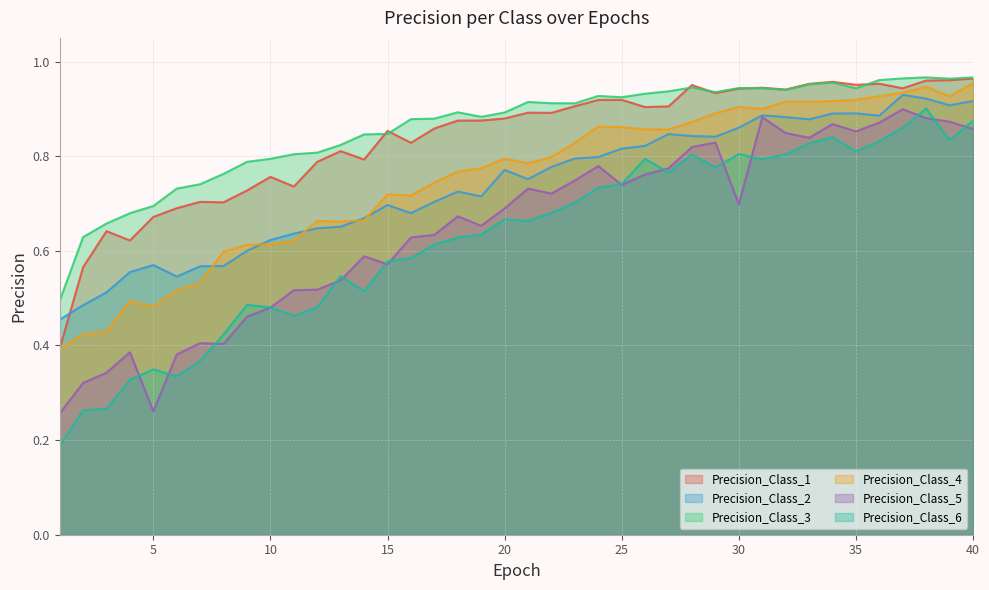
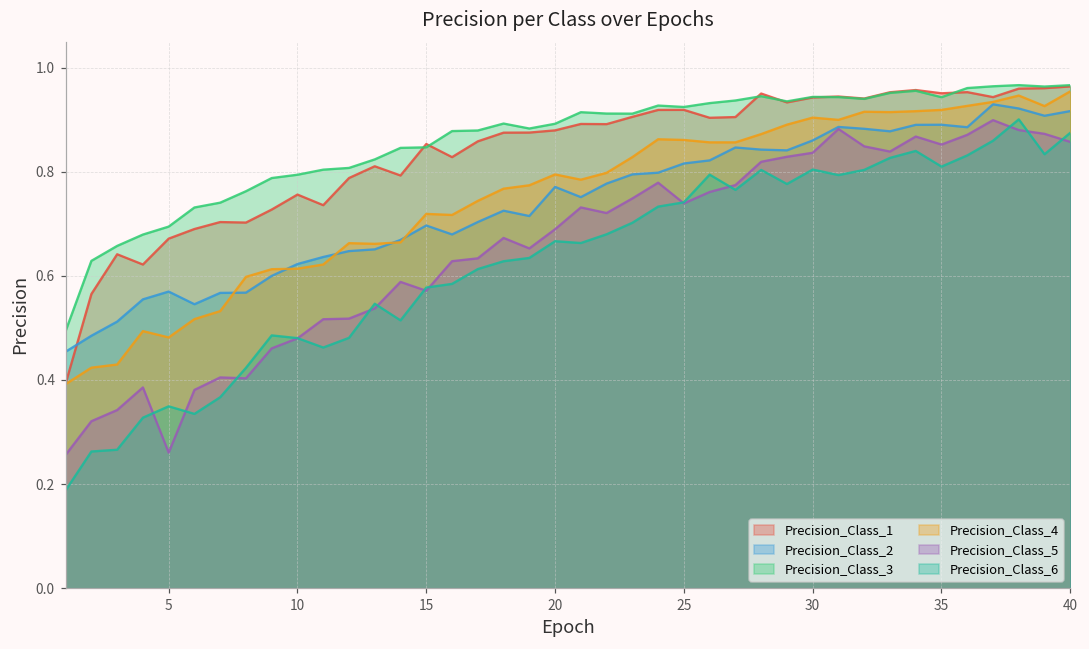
Precision_Class_5, 30: 0.70 -> 0.84
